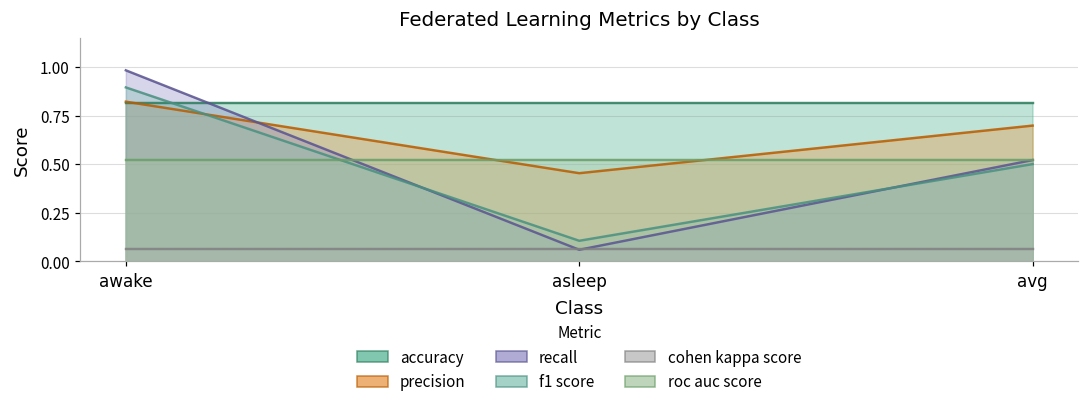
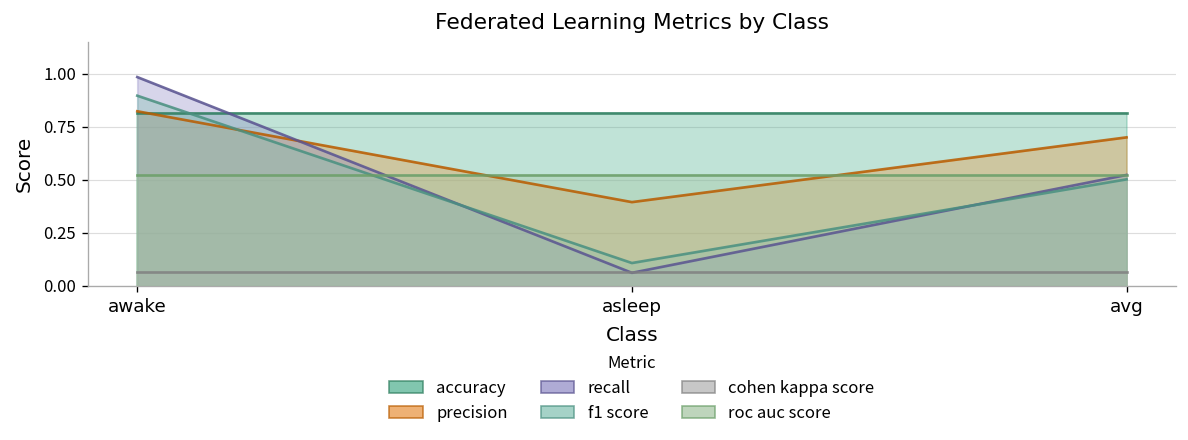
precision, asleep: 0.45 -> 0.39
